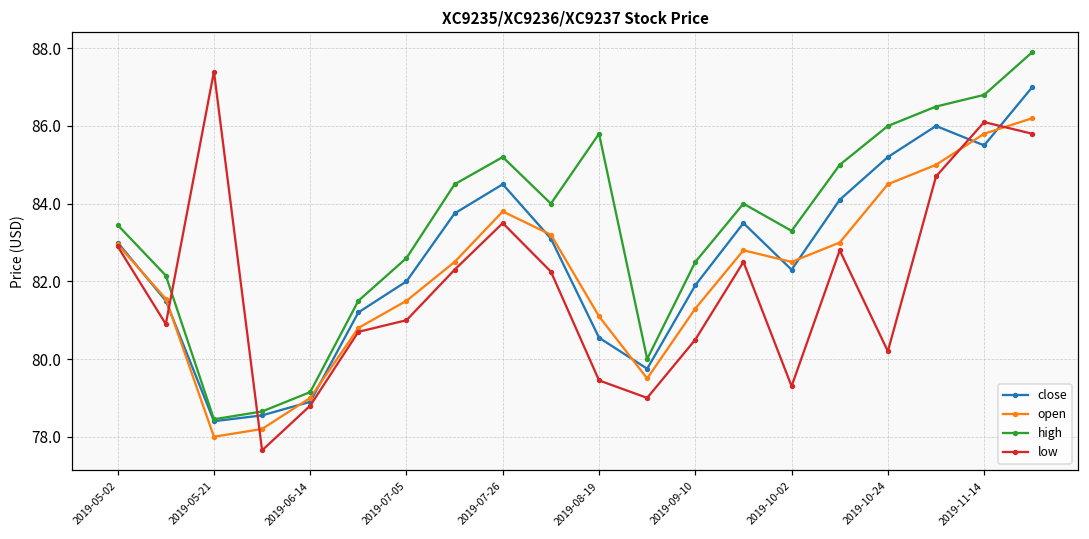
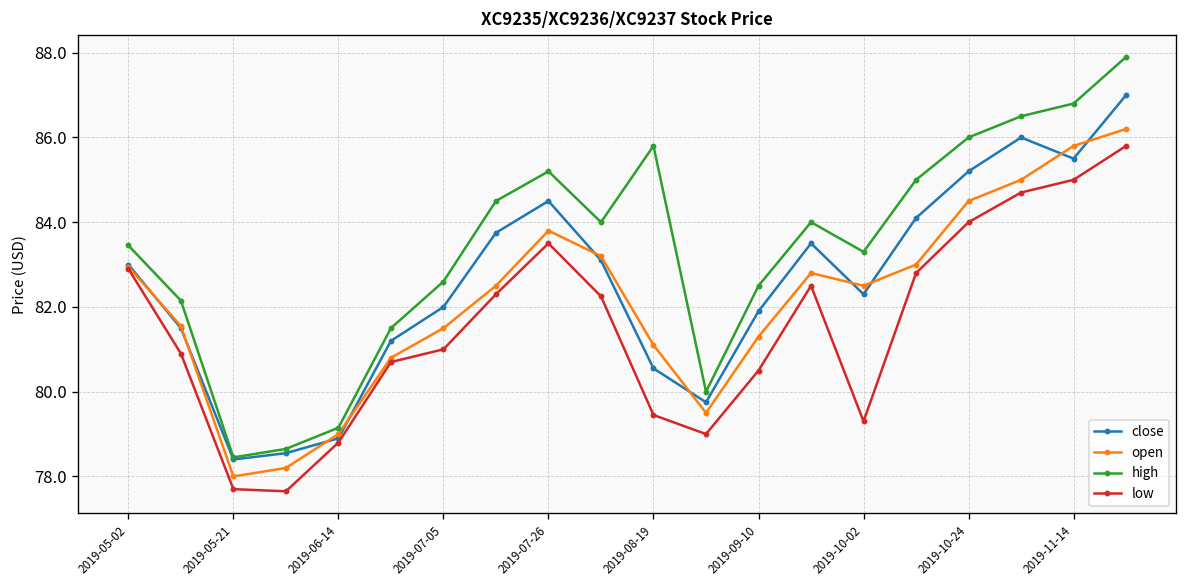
low, 2019-05-21: 87.4 -> 77.7
low, 2019-10-24: 80.2 -> 84.0
low, 2019-11-14: 86.1 -> 85.0
